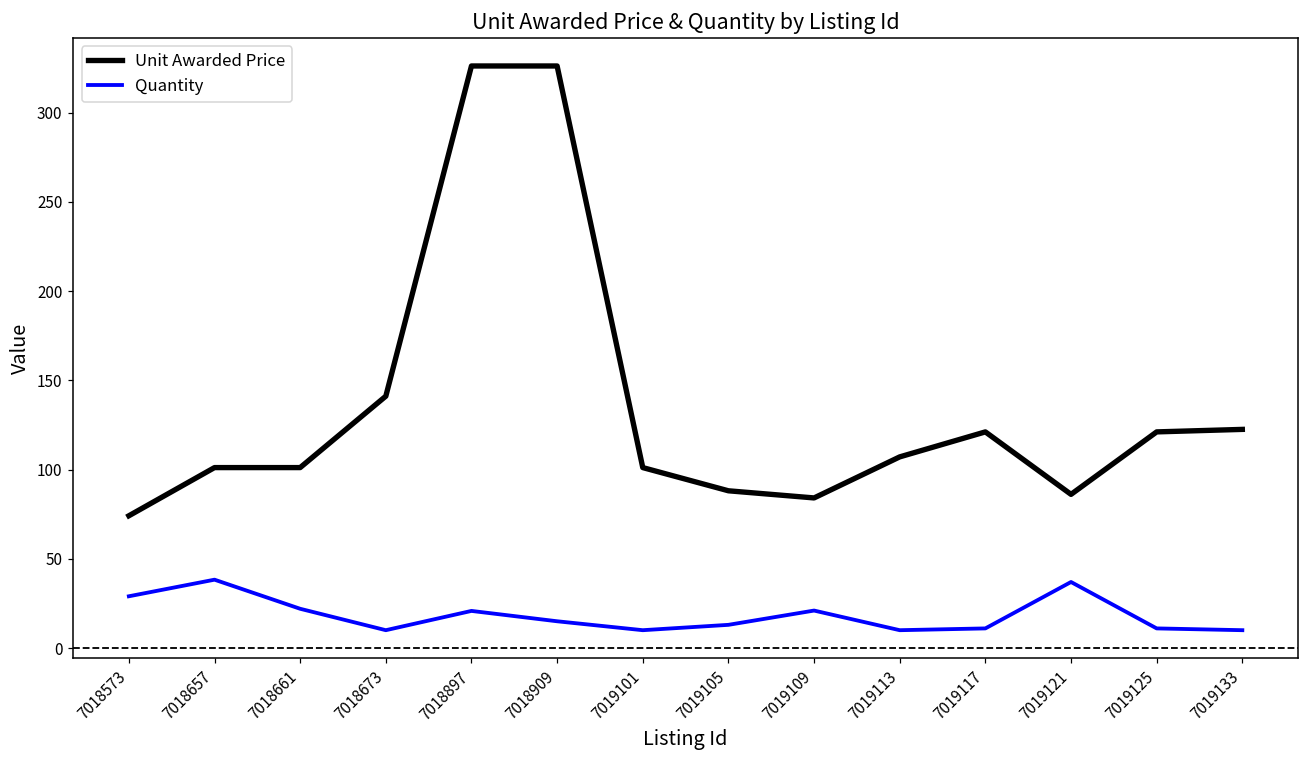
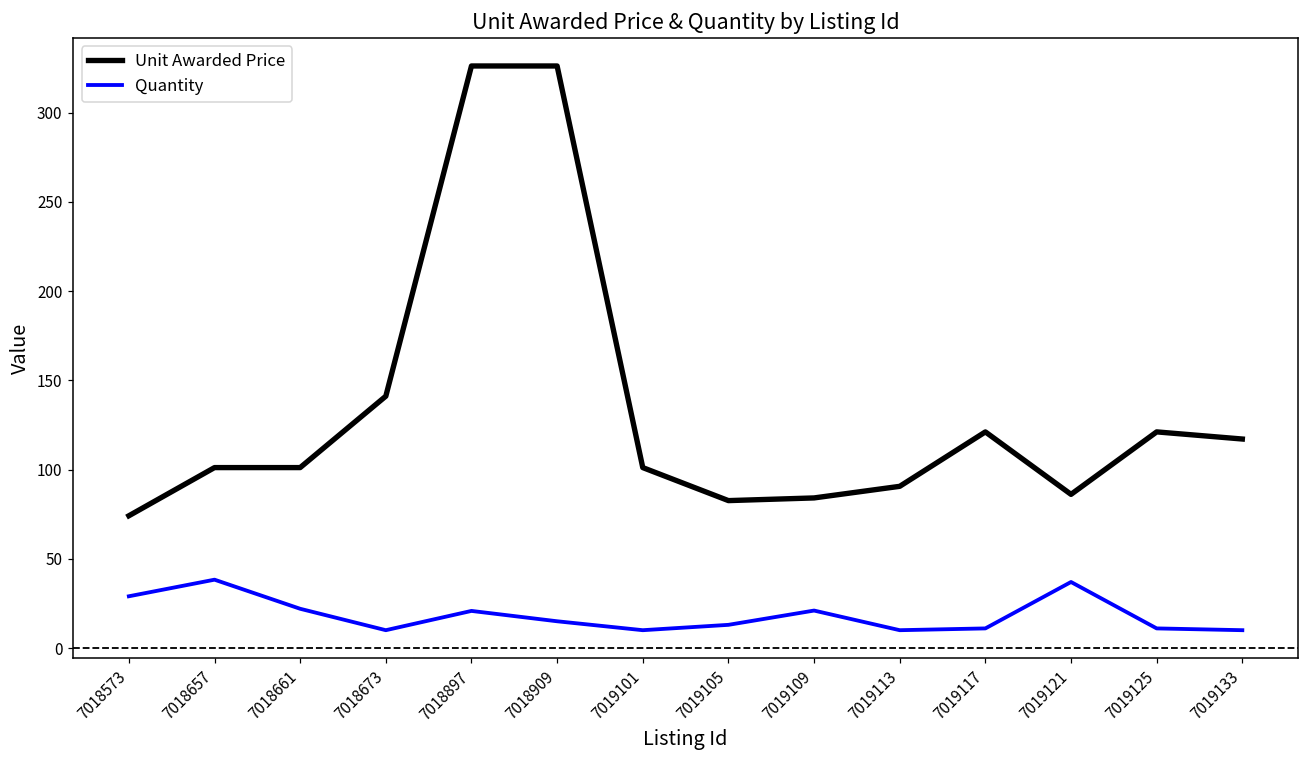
Unit Awarded Price, 7019105: 88 -> 83
Unit Awarded Price, 7019113: 107 -> 91
Unit Awarded Price, 7019133: 123 -> 117
